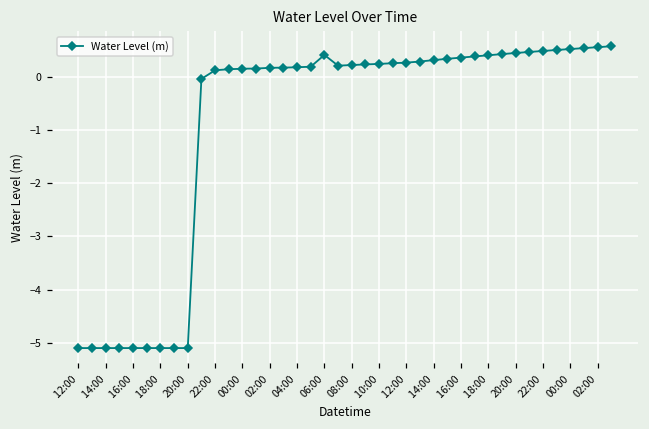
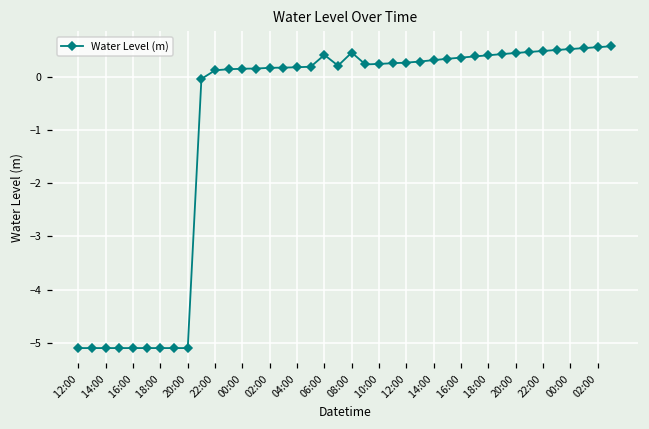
08:00: 0.2 -> 0.5
